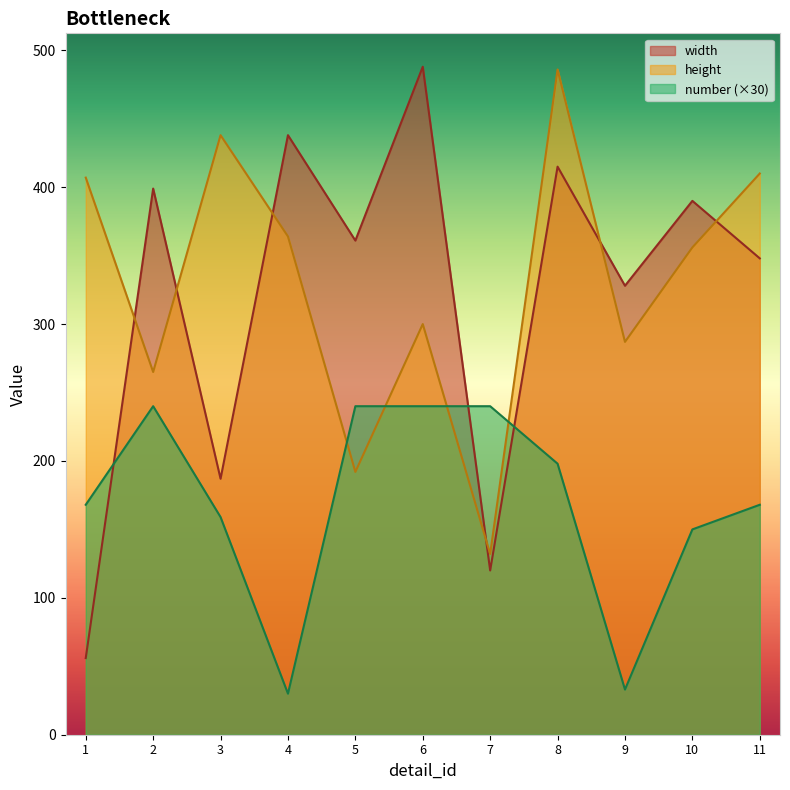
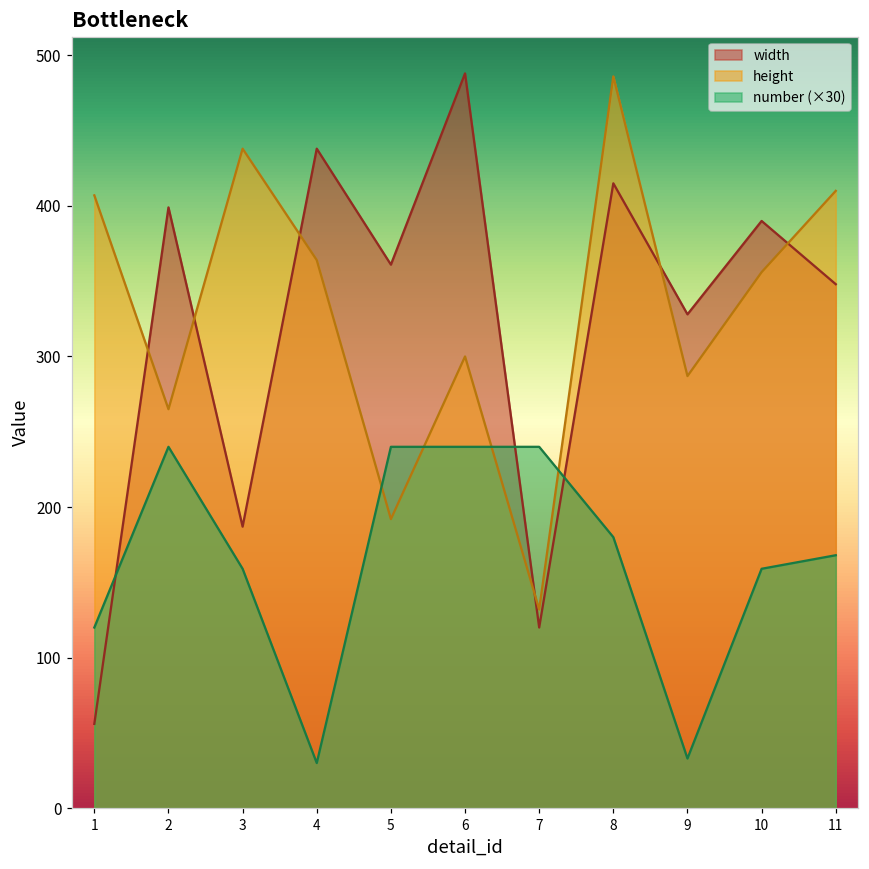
number (×30), 1: 168 -> 120
number (×30), 8: 198 -> 180
number (×30), 10: 150 -> 159
